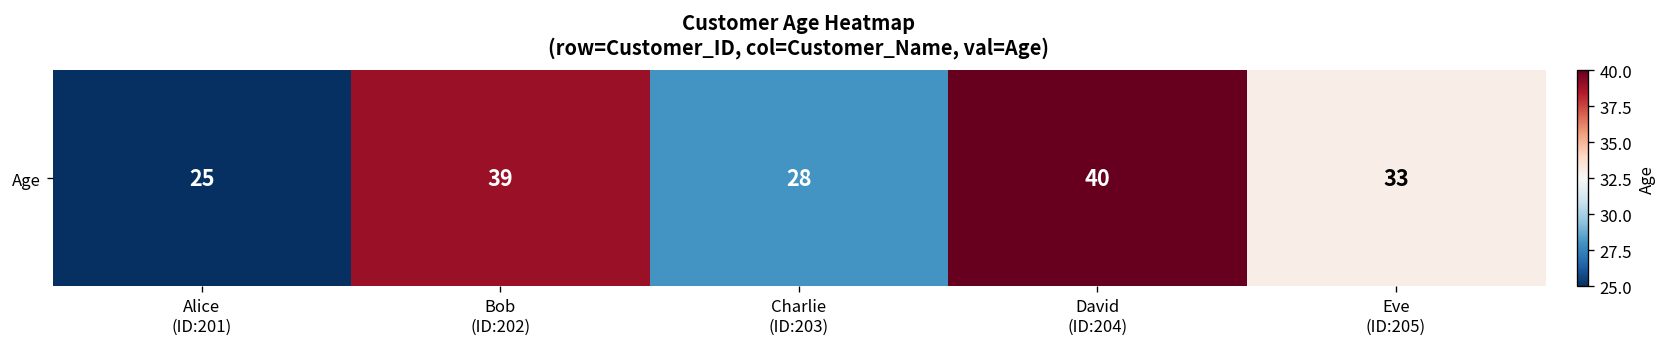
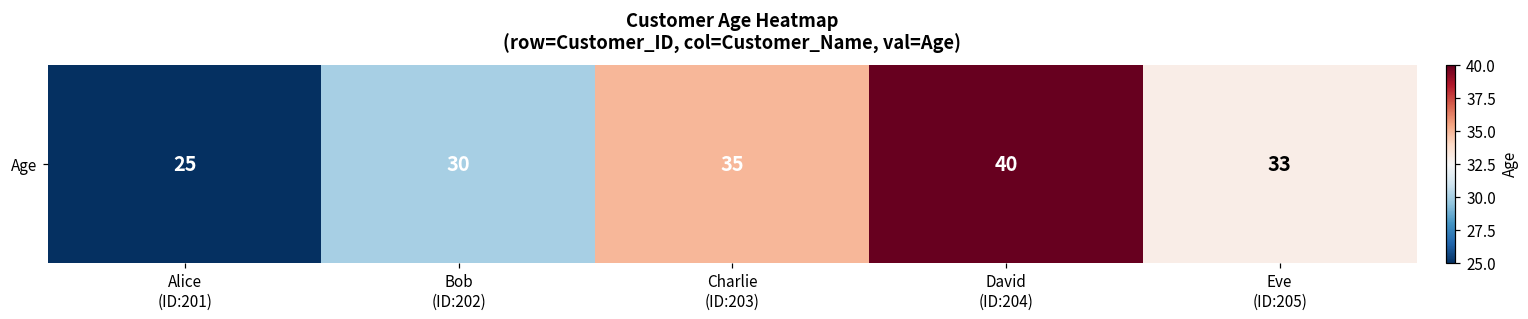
Age, Bob (ID:202): 39 -> 30
Age, Charlie (ID:203): 28 -> 35
